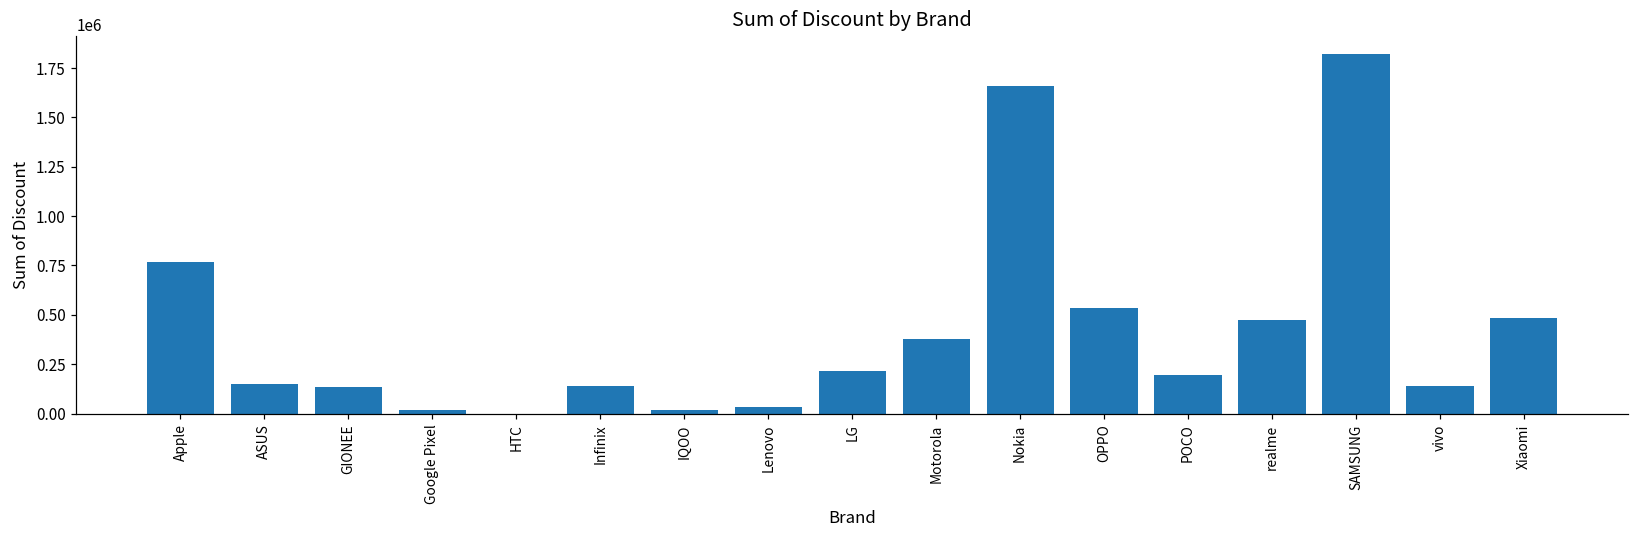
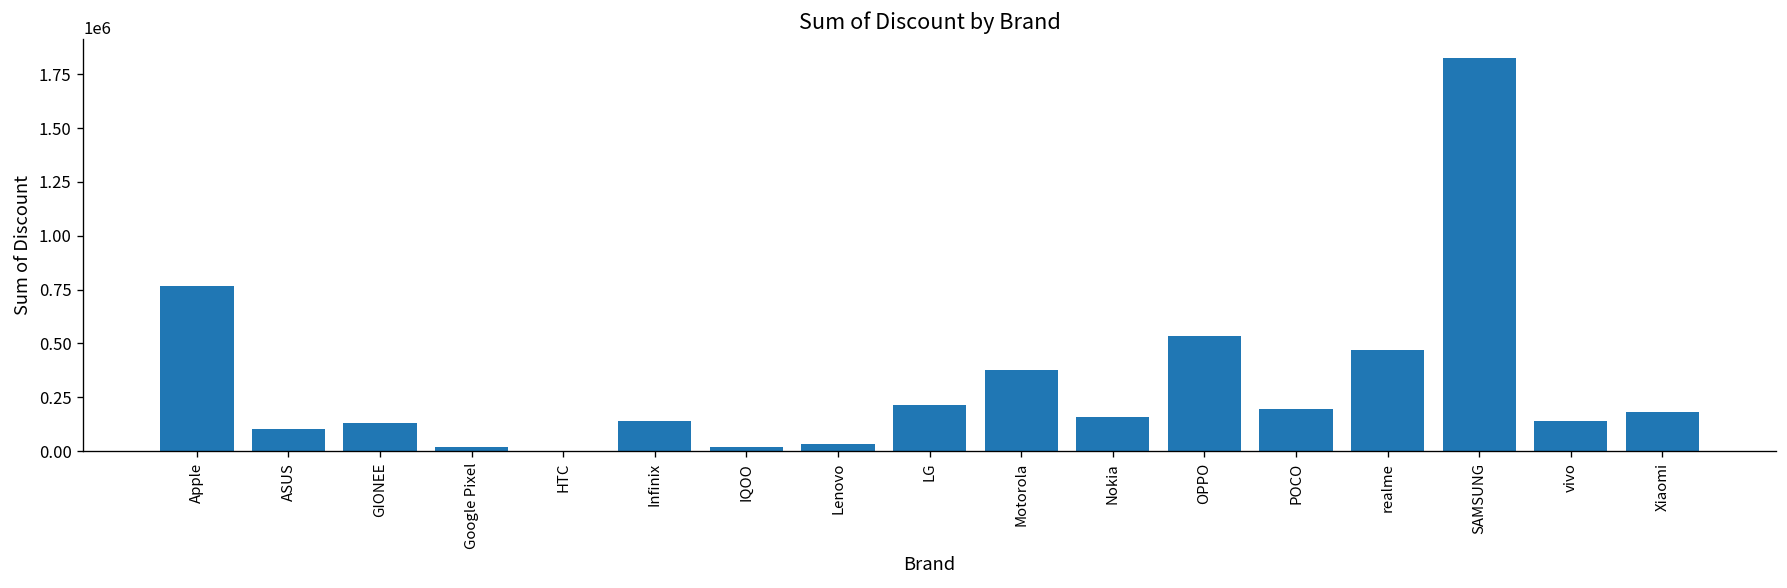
ASUS: 150000 -> 100000
Nokia: 1660000 -> 160000
Xiaomi: 480000 -> 180000
